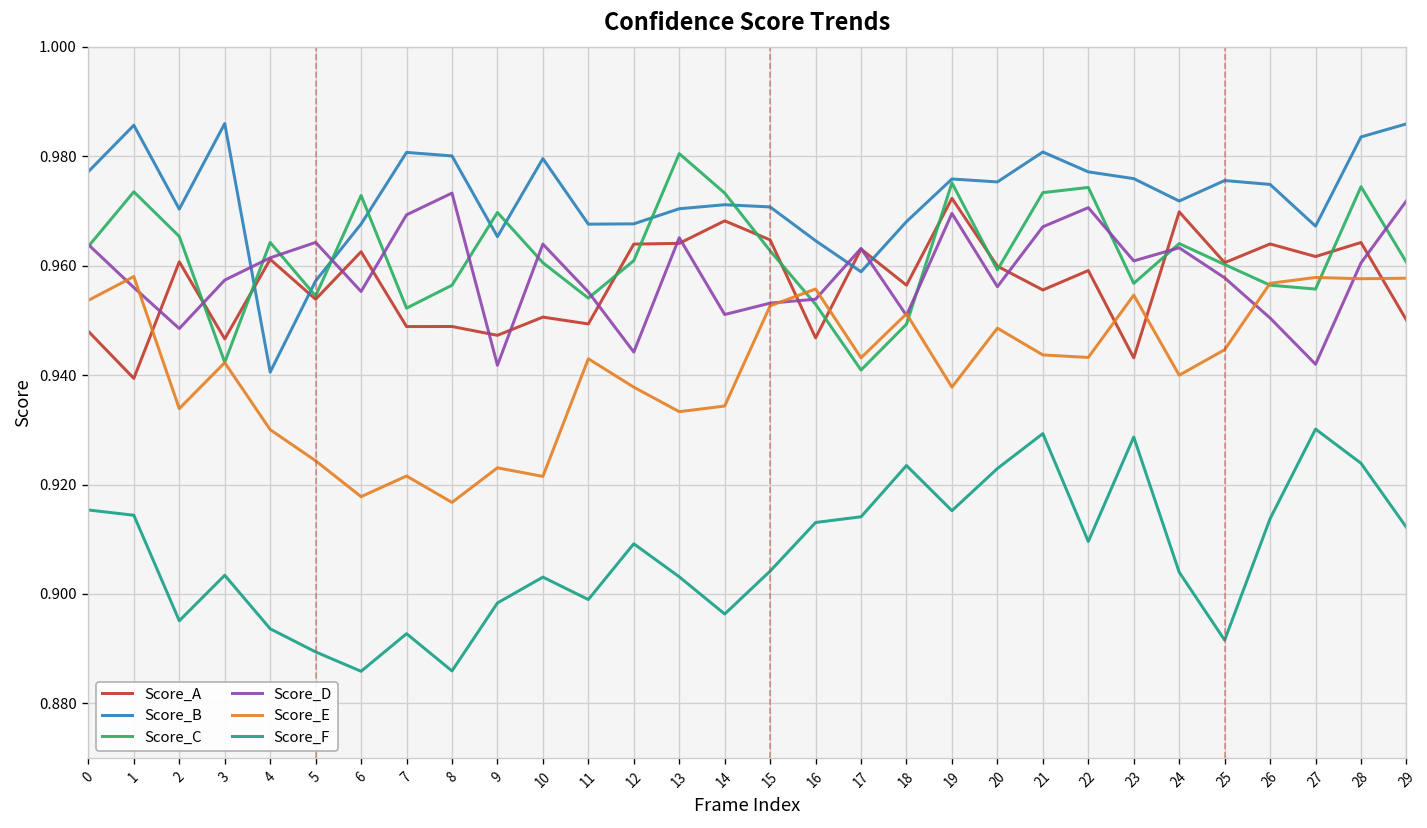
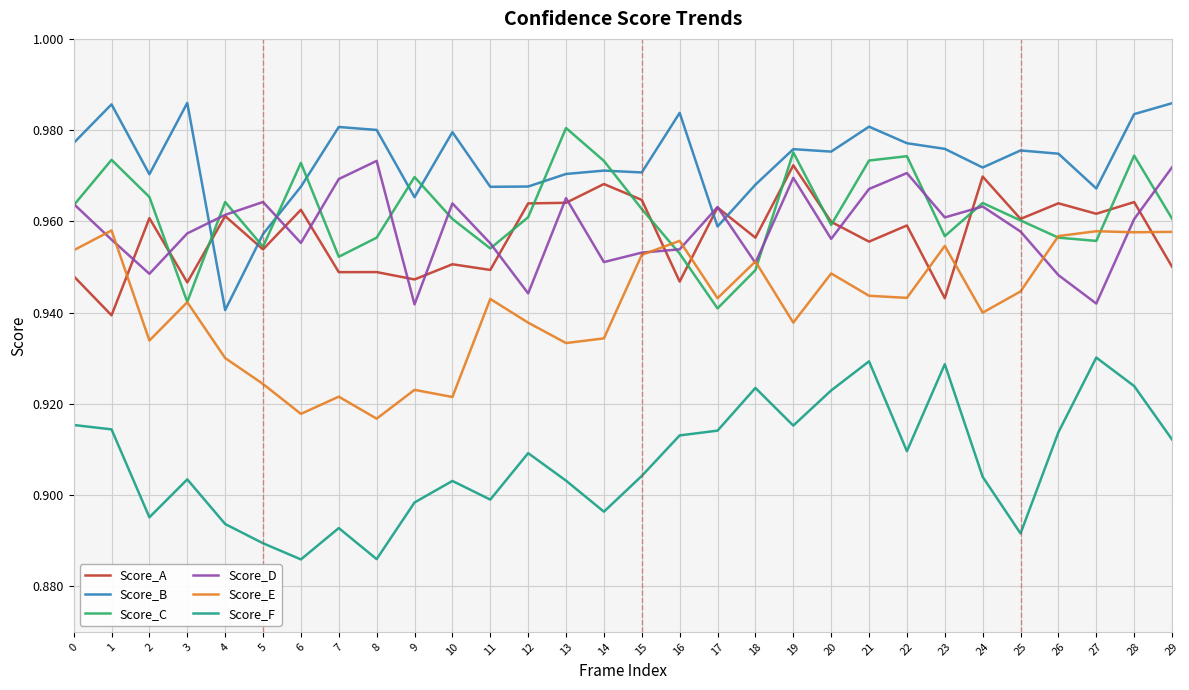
Score_B, 16: 0.965 -> 0.984
Score_D, 26: 0.950 -> 0.948
